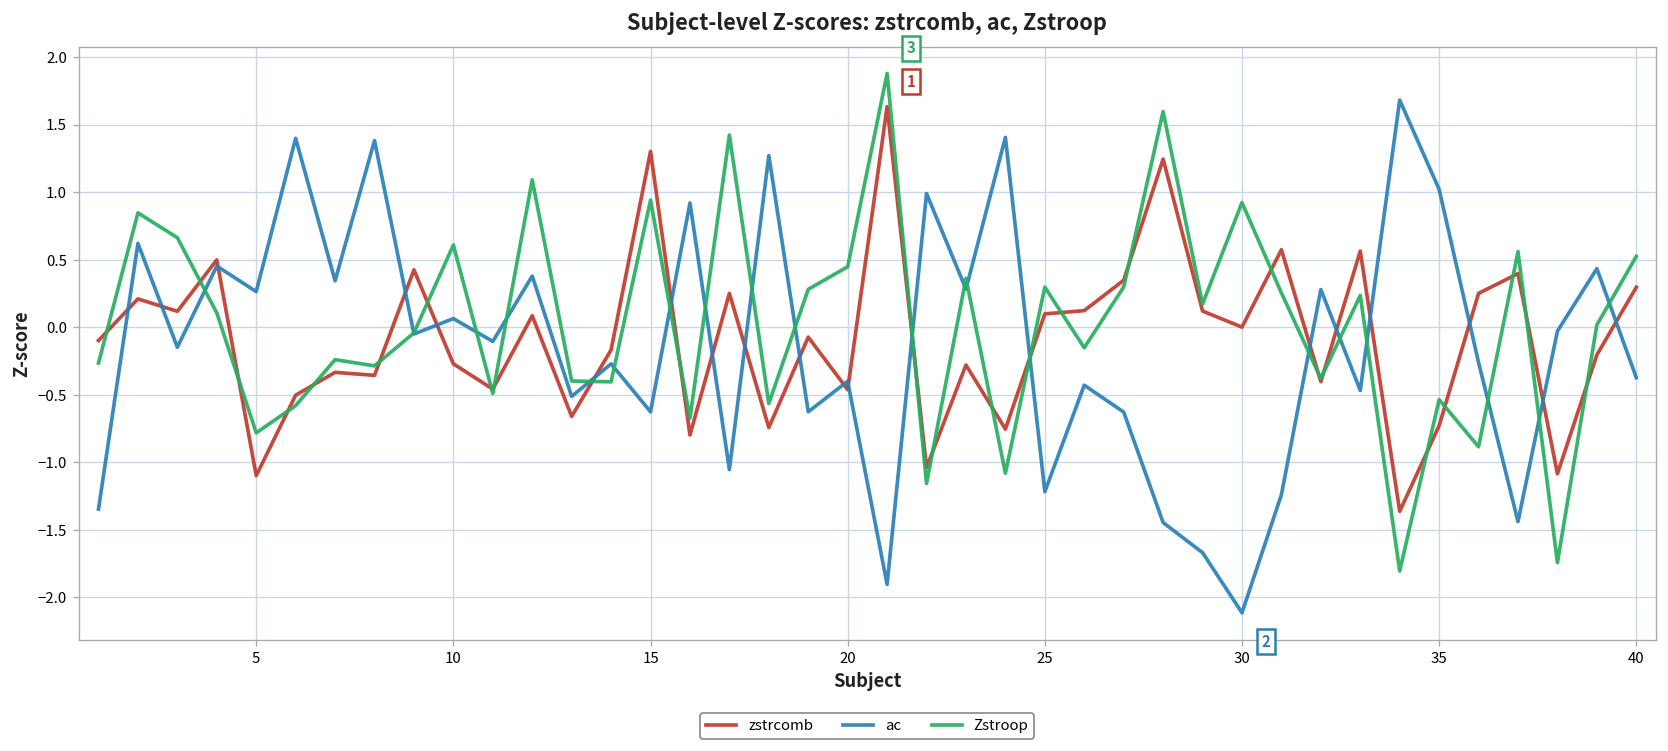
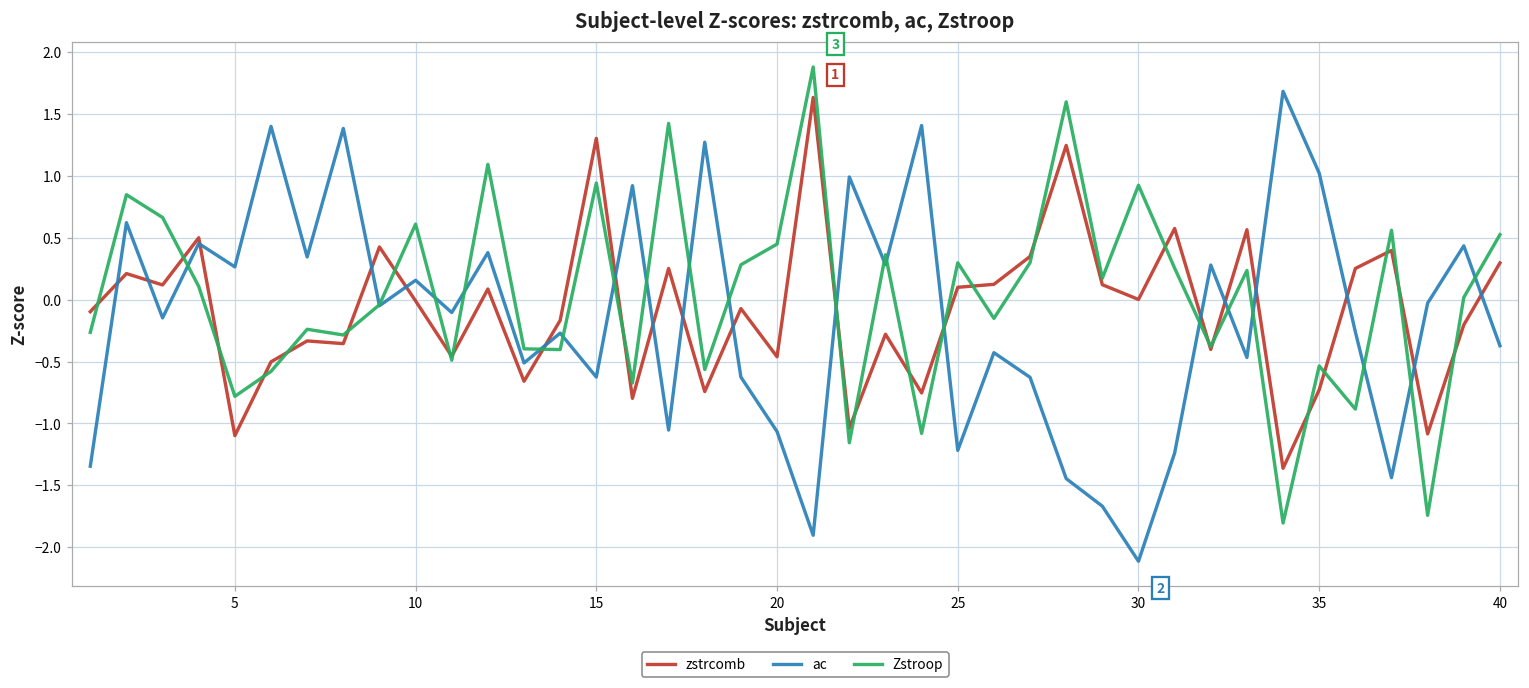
zstrcomb, 10: -0.27 -> -0.01
ac, 10: 0.07 -> 0.16
ac, 20: -0.40 -> -1.07
